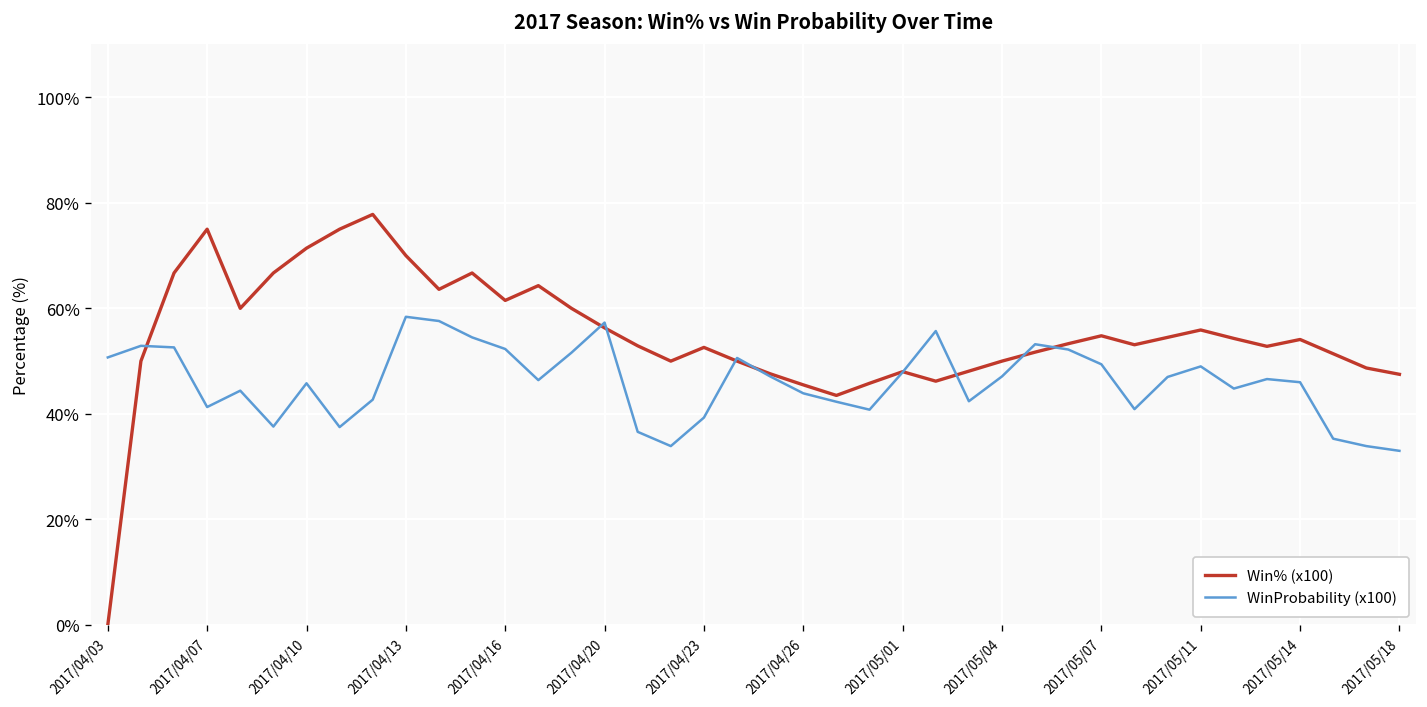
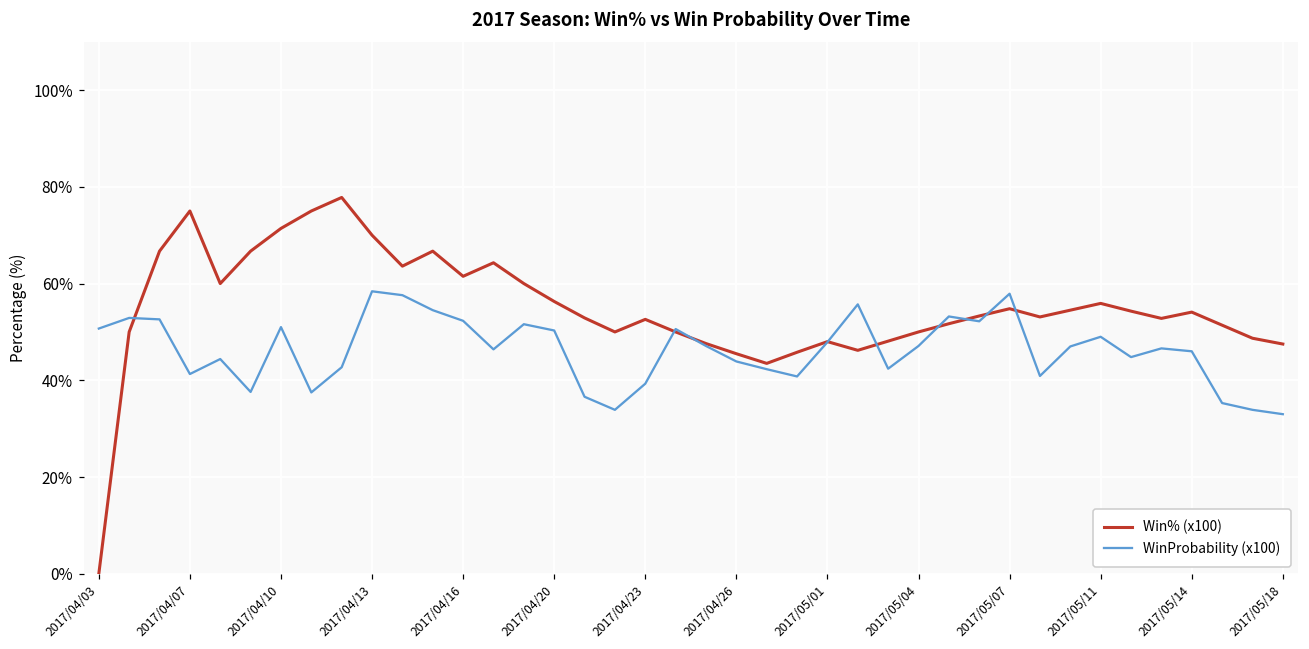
WinProbability (x100), 2017/04/10: 46% -> 51%
WinProbability (x100), 2017/04/20: 57% -> 50%
WinProbability (x100), 2017/05/07: 49% -> 58%
